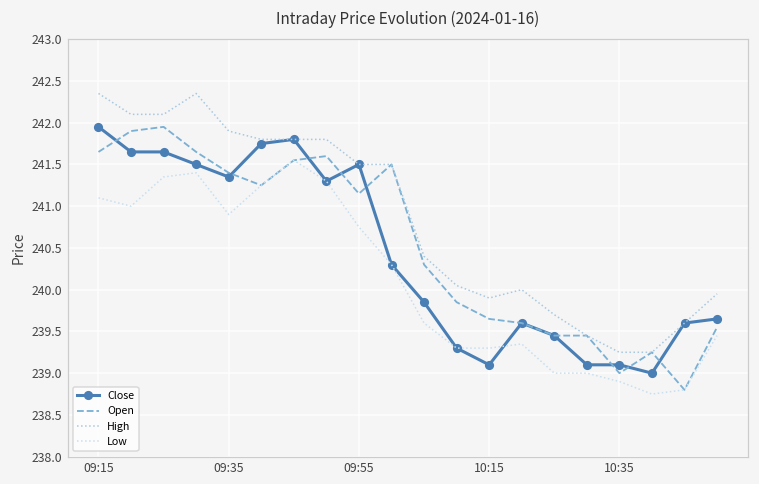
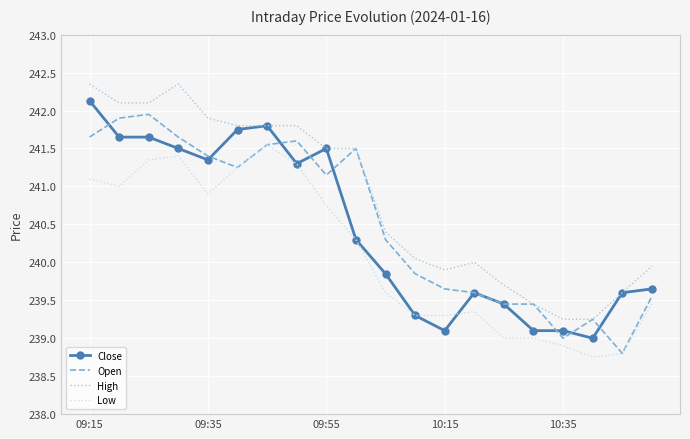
Close, 09:15: 242.0 -> 242.1
